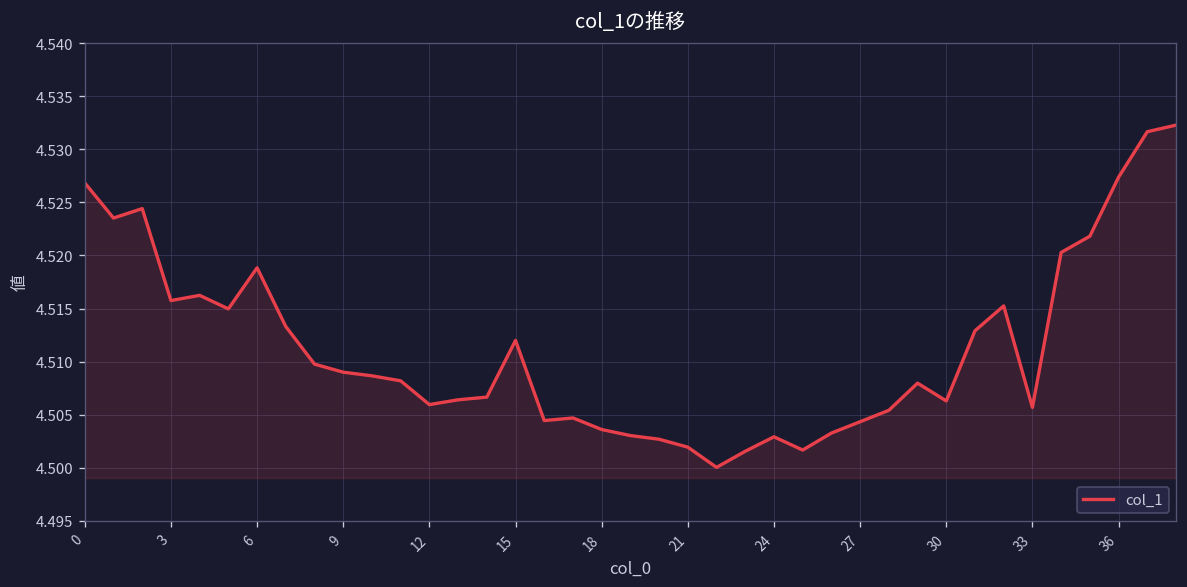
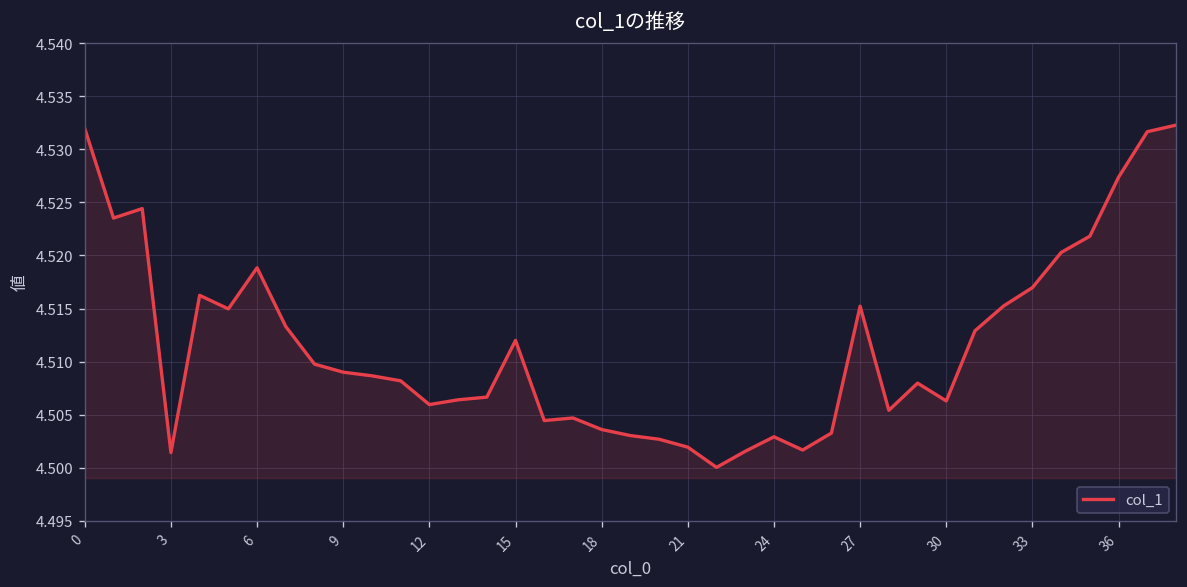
0: 4.527 -> 4.532
3: 4.516 -> 4.501
27: 4.504 -> 4.515
33: 4.506 -> 4.517
